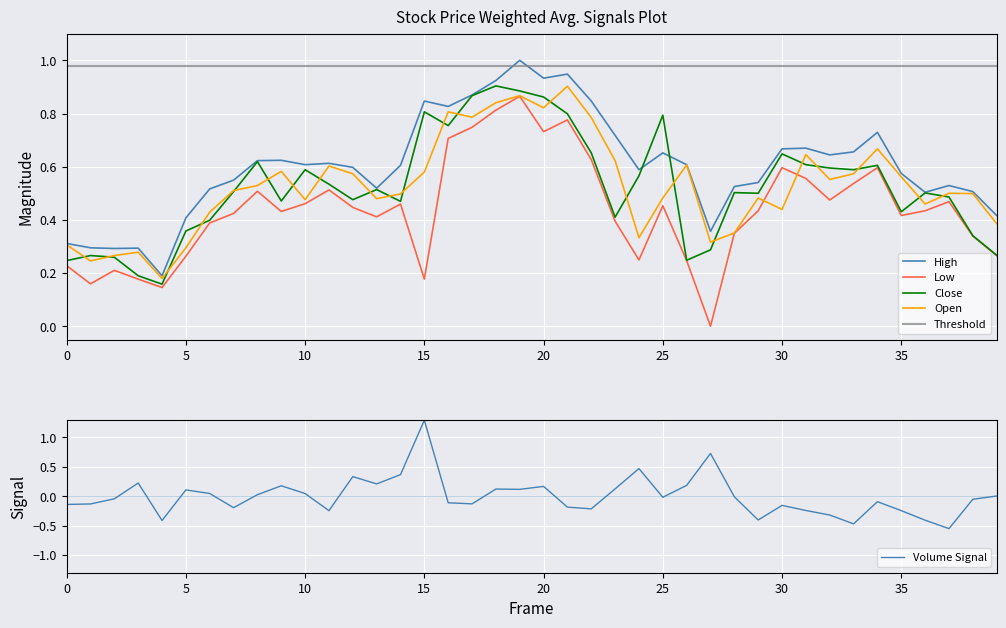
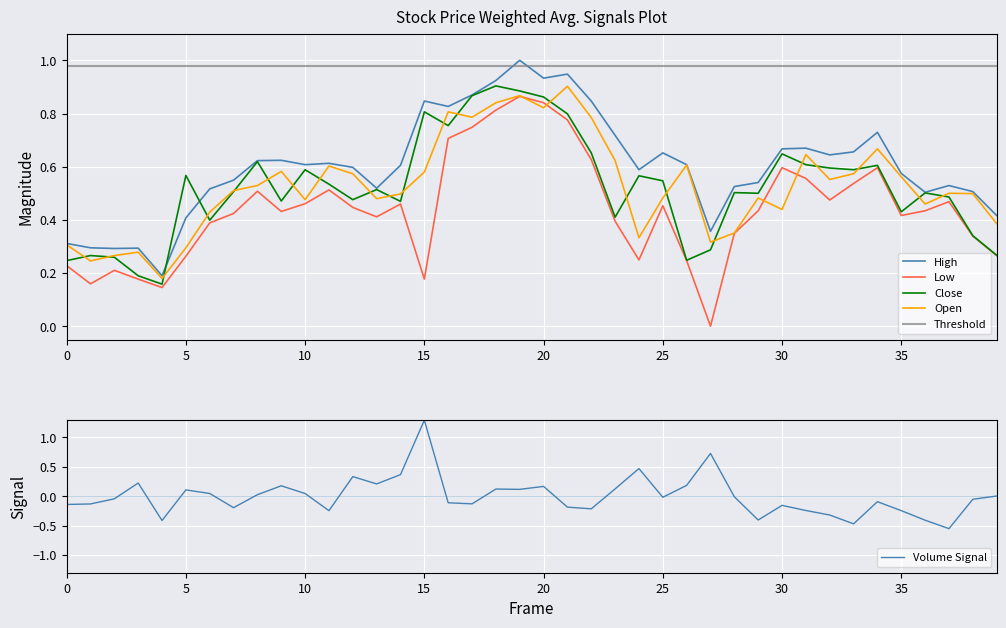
Stock Price Weighted Avg. Signals Plot, Close, 5: 0.36 -> 0.57
Stock Price Weighted Avg. Signals Plot, Low, 20: 0.73 -> 0.84
Stock Price Weighted Avg. Signals Plot, Close, 25: 0.79 -> 0.55
